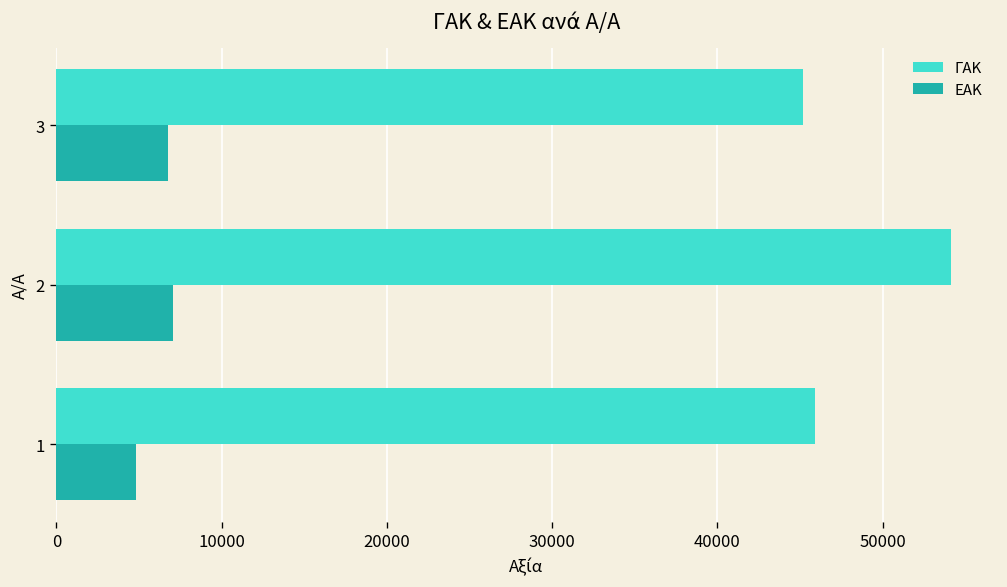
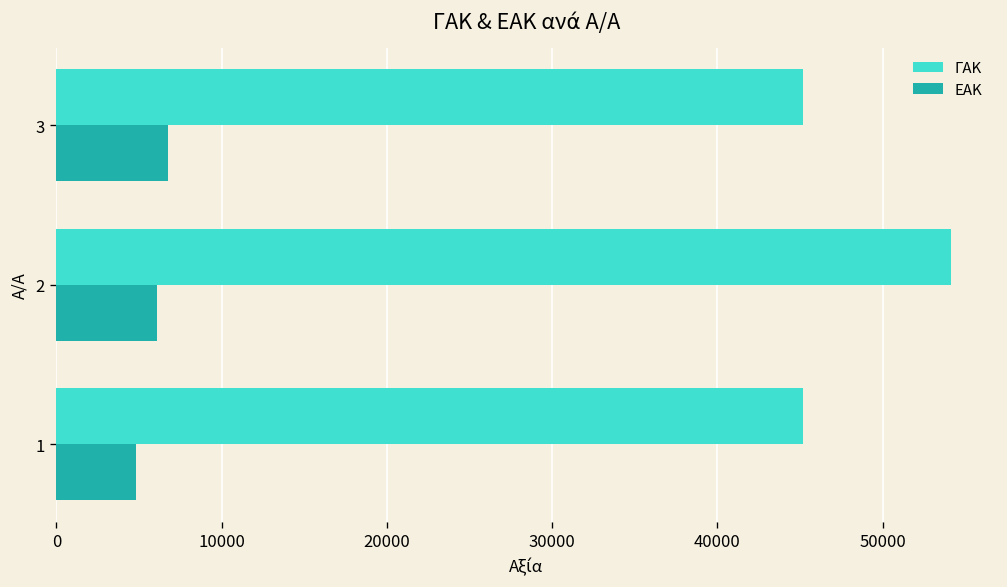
ΕΑΚ, 2: 7000 -> 6100
ΓΑΚ, 1: 45900 -> 45200
